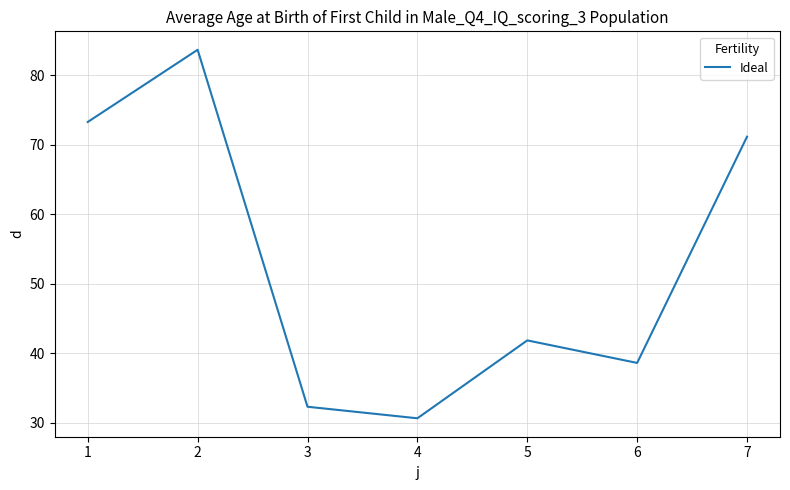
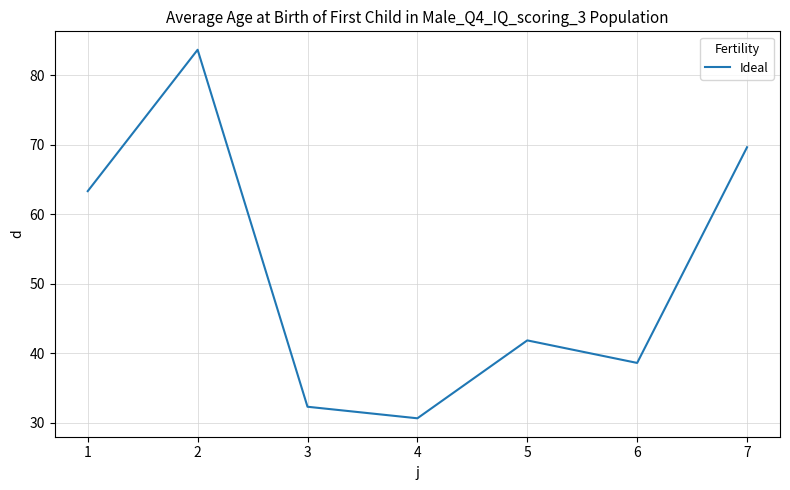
1: 73 -> 63
7: 71 -> 70
